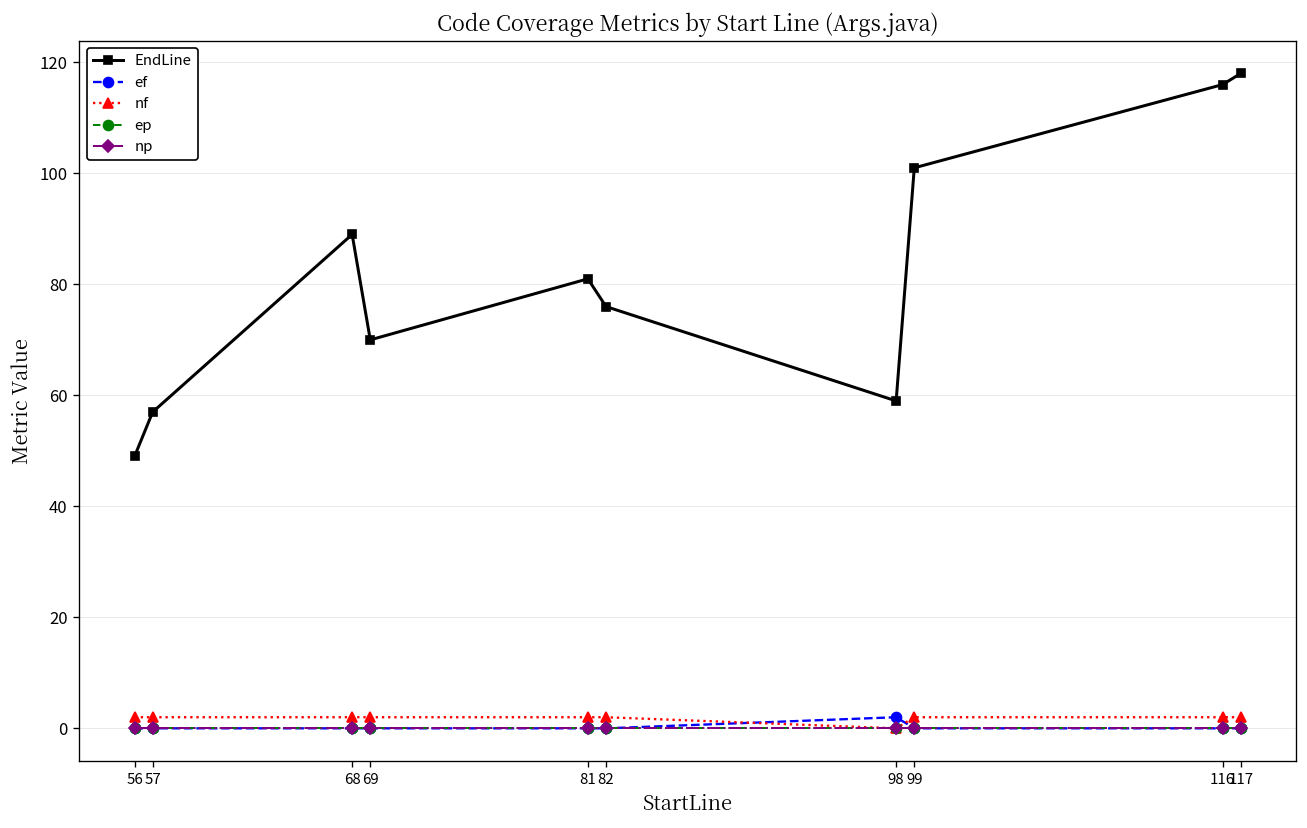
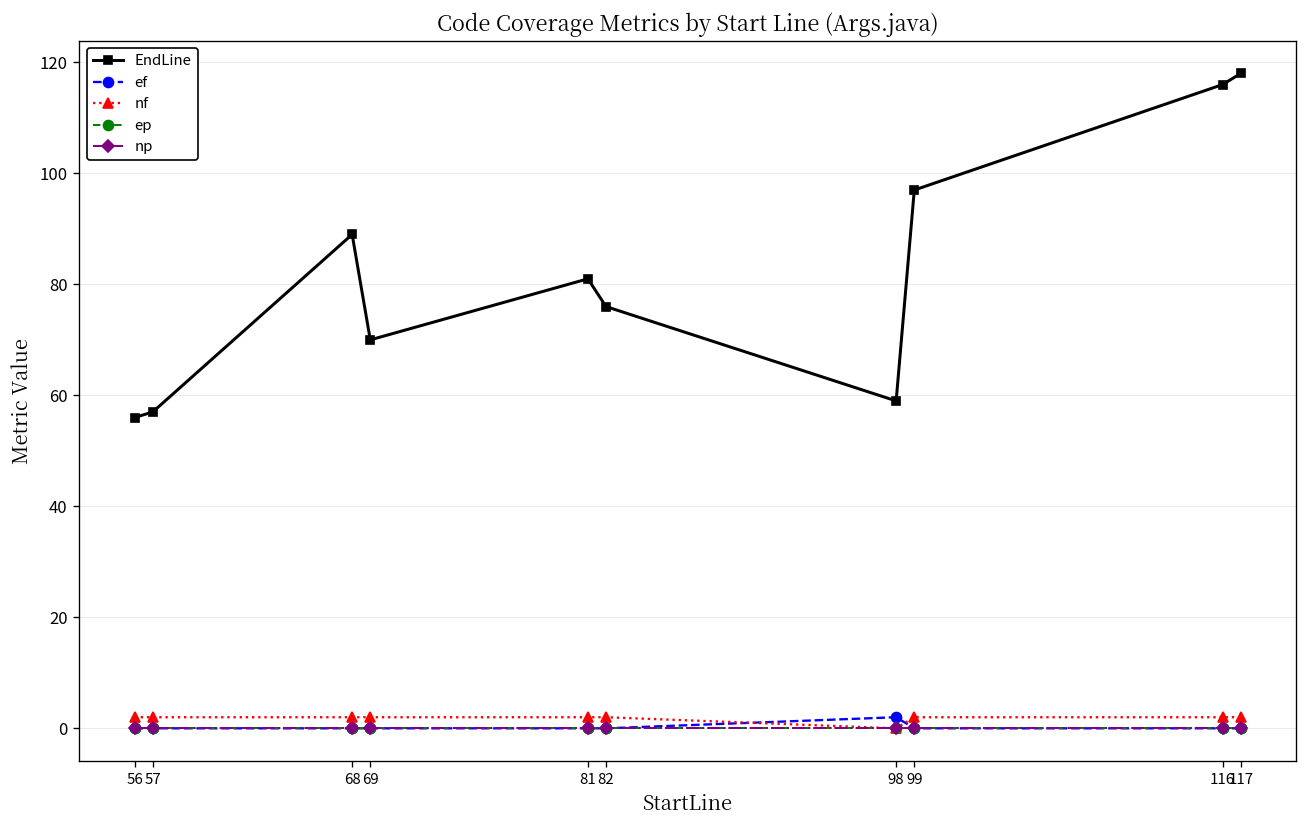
EndLine, 56: 49 -> 56
EndLine, 99: 101 -> 97
